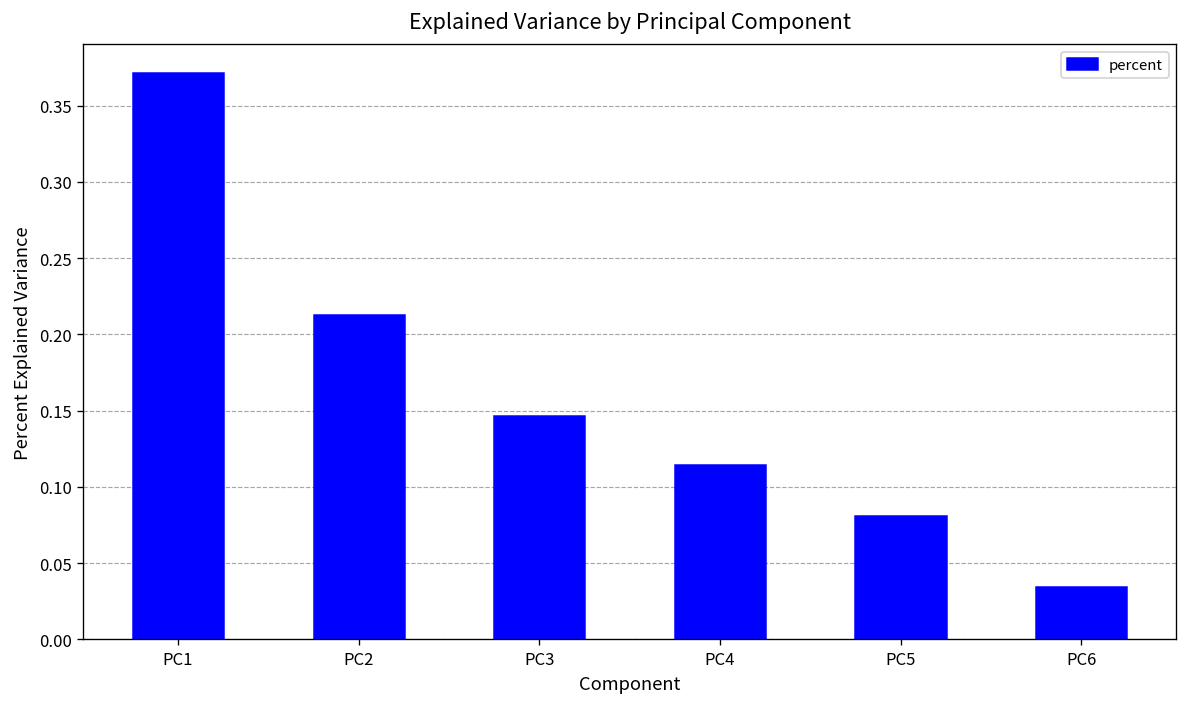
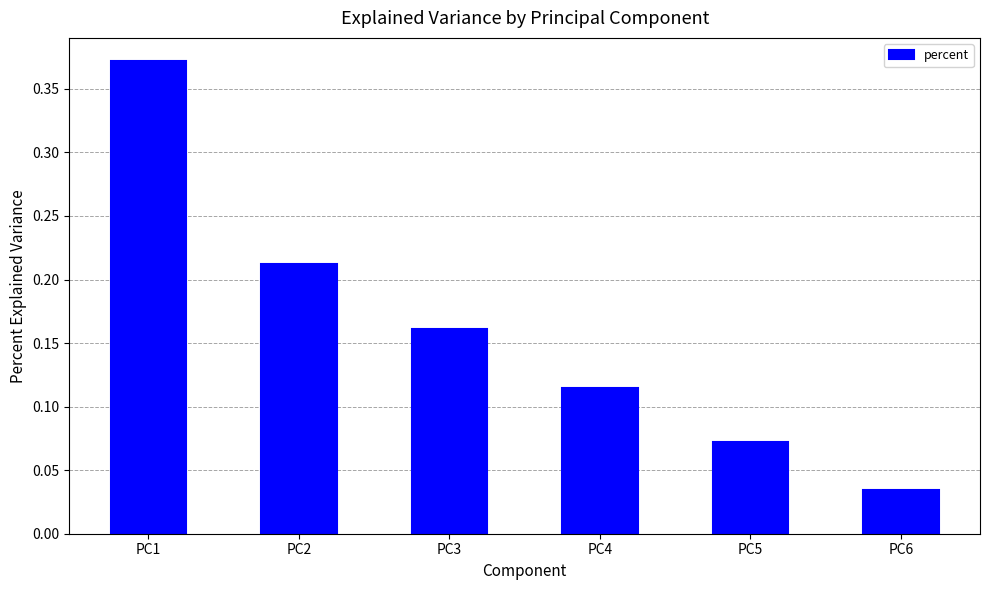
PC3: 0.147 -> 0.161
PC5: 0.081 -> 0.072
